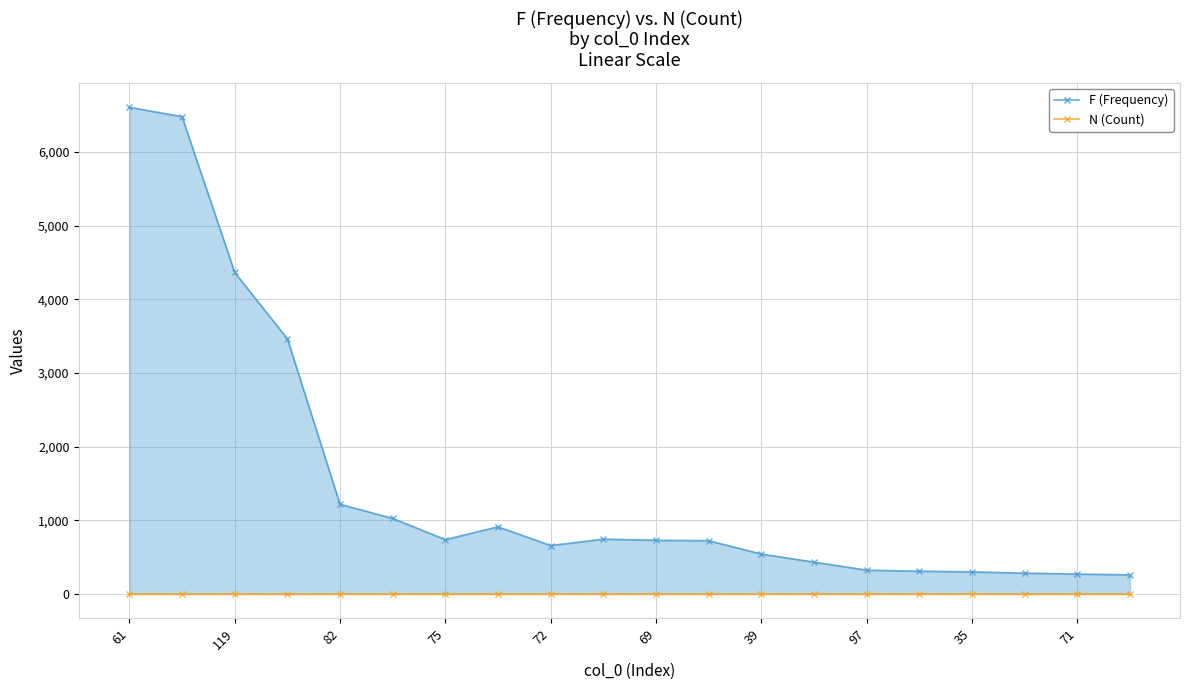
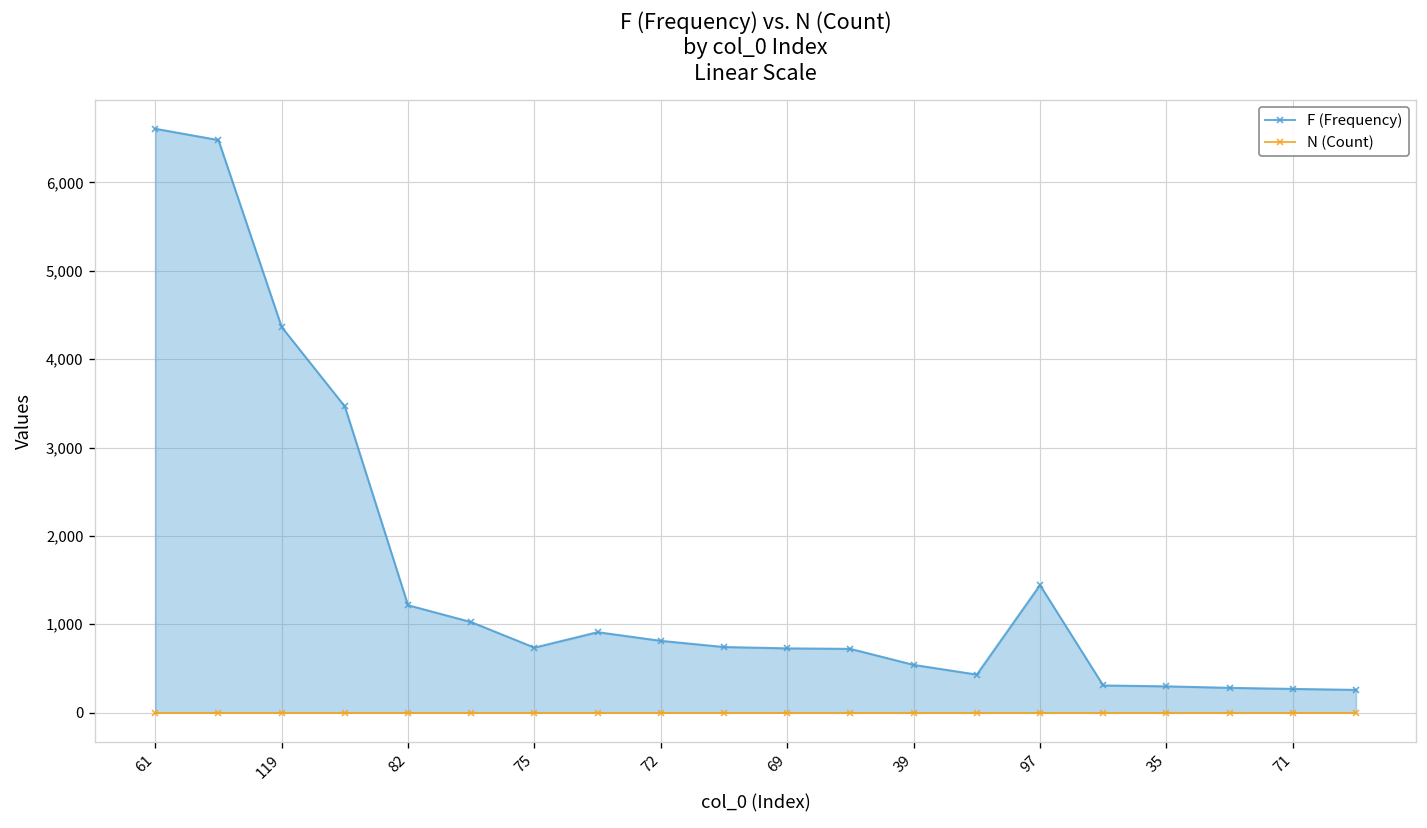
F (Frequency), 72: 700 -> 800
F (Frequency), 97: 300 -> 1,400
